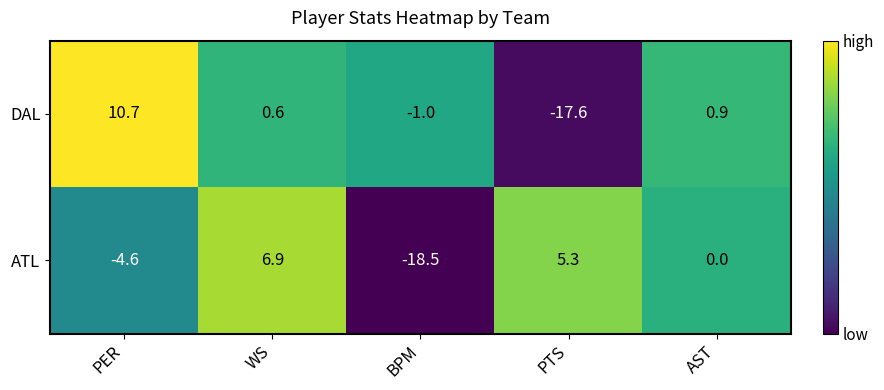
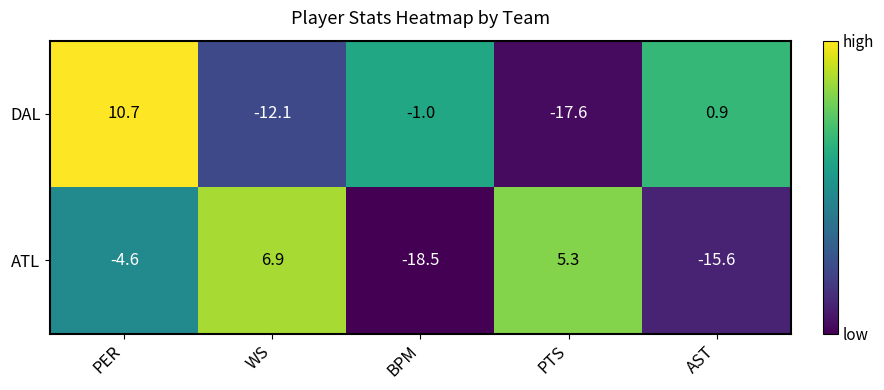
DAL, WS: 0.6 -> -12.1
ATL, AST: 0.0 -> -15.6
